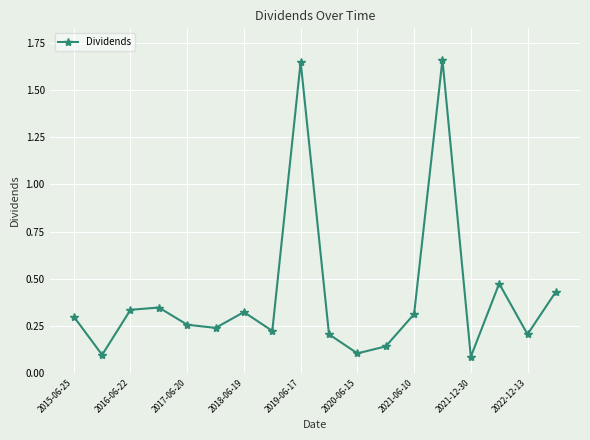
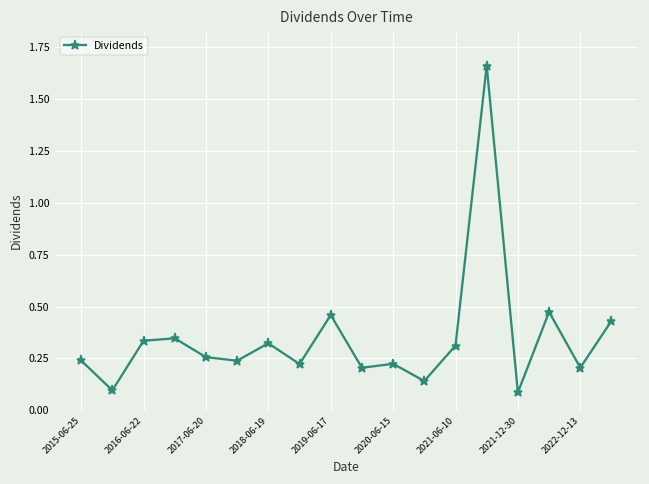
2015-06-25: 0.30 -> 0.24
2019-06-17: 1.65 -> 0.46
2020-06-15: 0.10 -> 0.22
